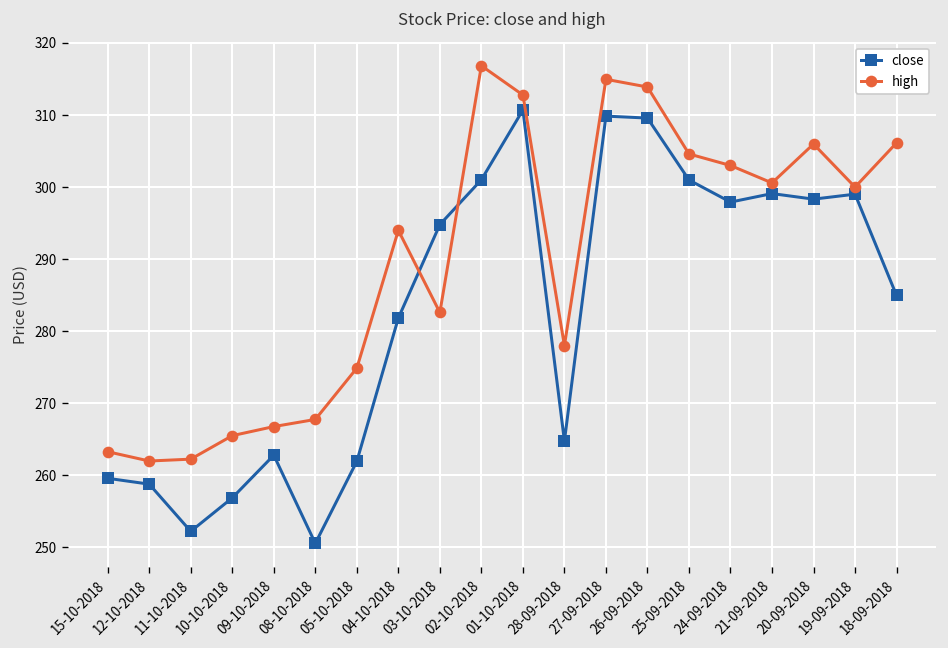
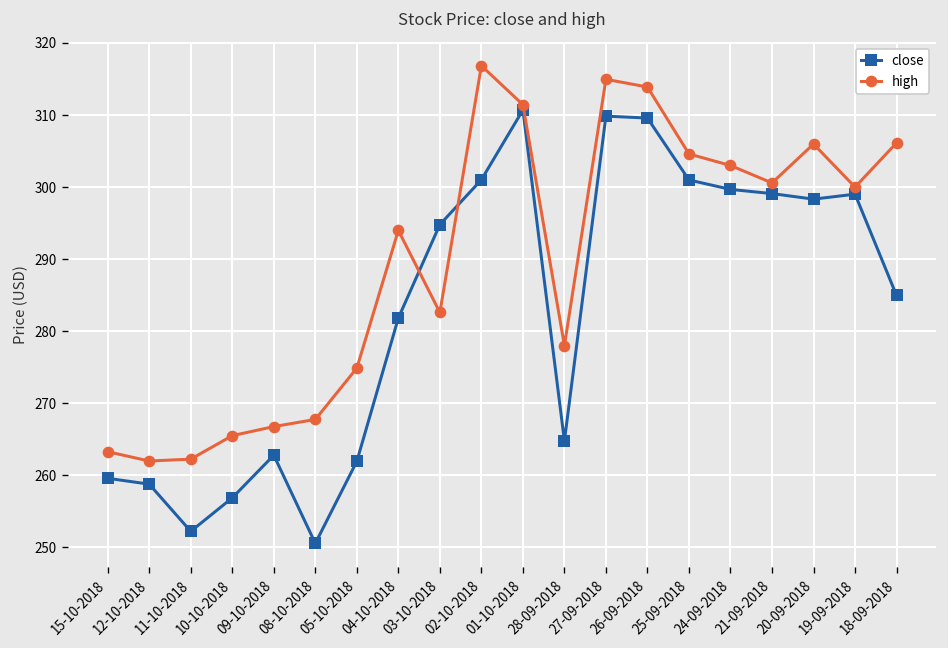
high, 01-10-2018: 313 -> 311
close, 24-09-2018: 298 -> 300
